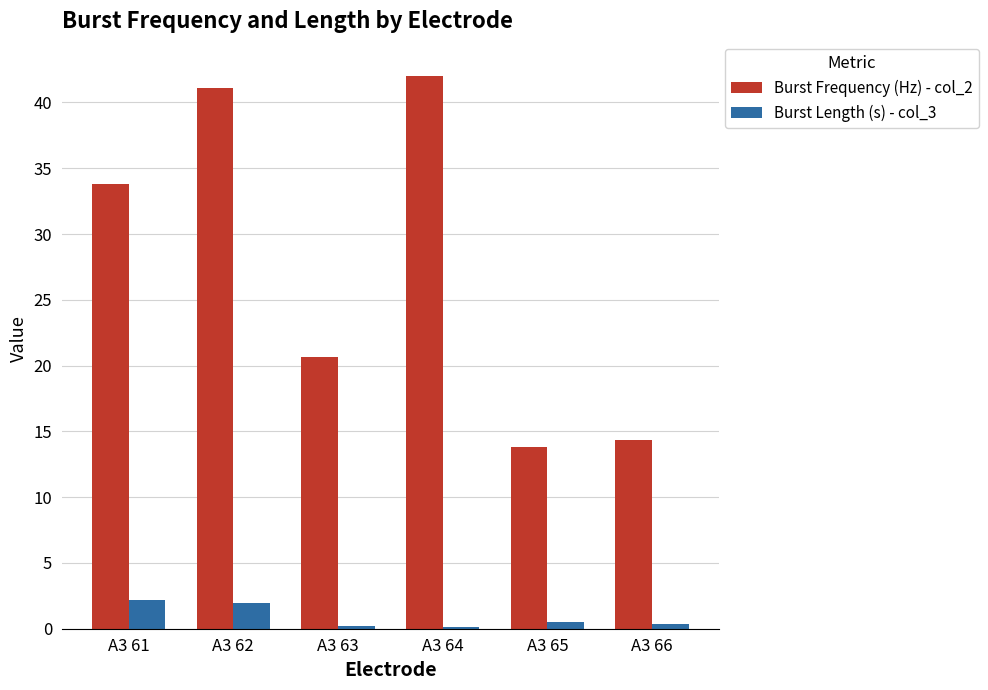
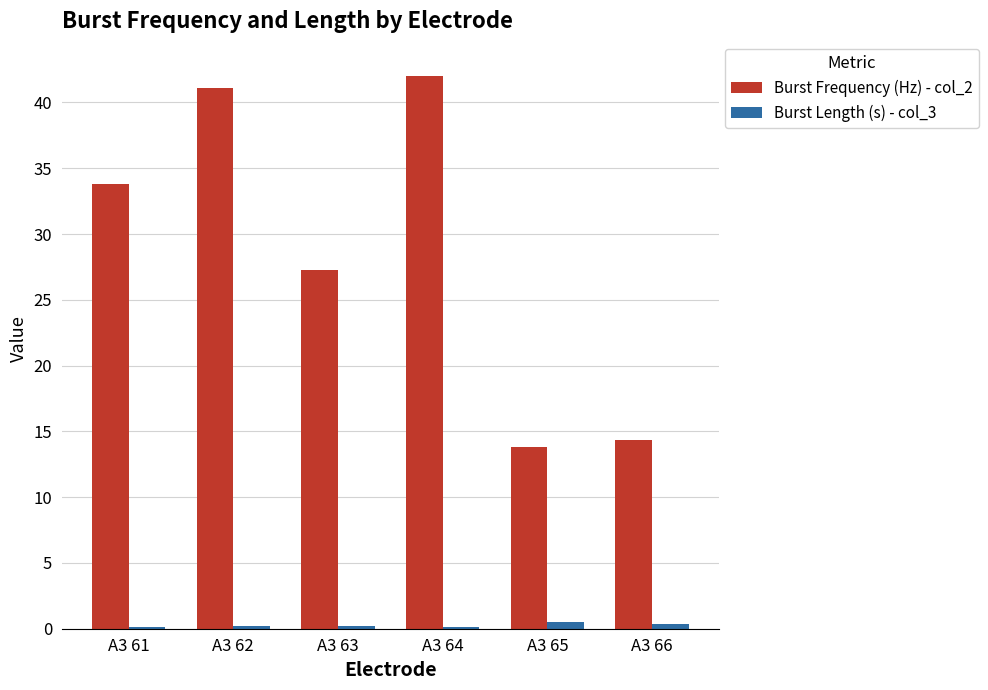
Burst Length (s) - col_3, A3 61: 2.2 -> 0.1
Burst Length (s) - col_3, A3 62: 1.9 -> 0.2
Burst Frequency (Hz) - col_2, A3 63: 20.6 -> 27.3
